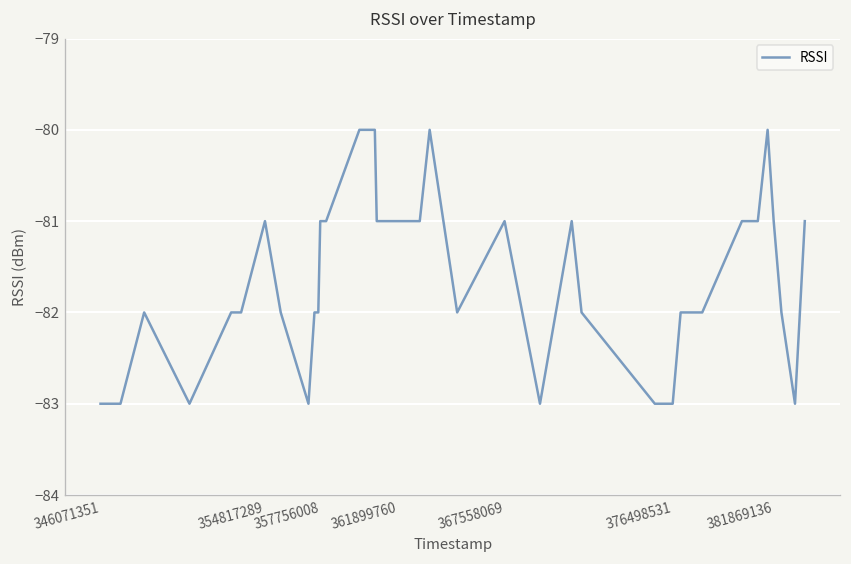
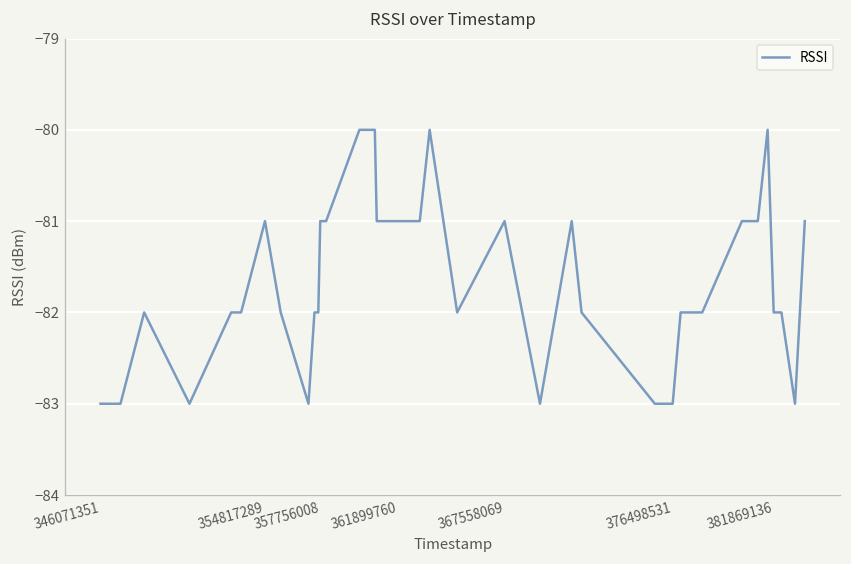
381869136: -81 -> -82
